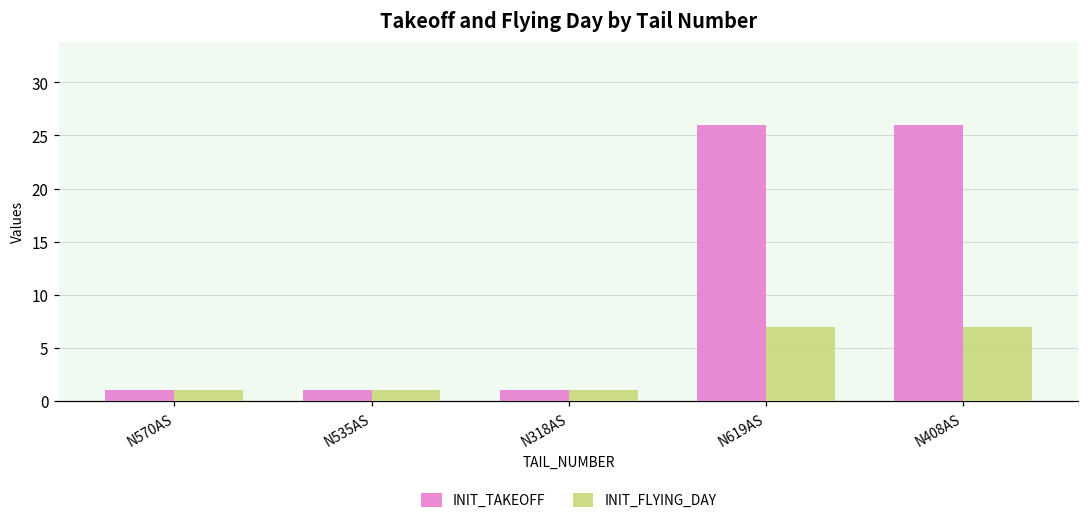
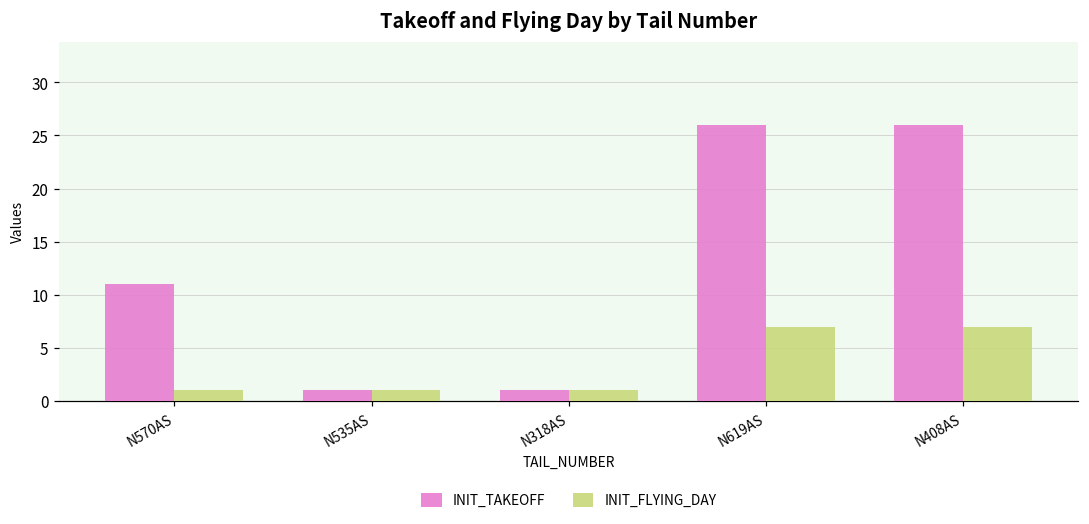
INIT_TAKEOFF, N570AS: 1 -> 11
